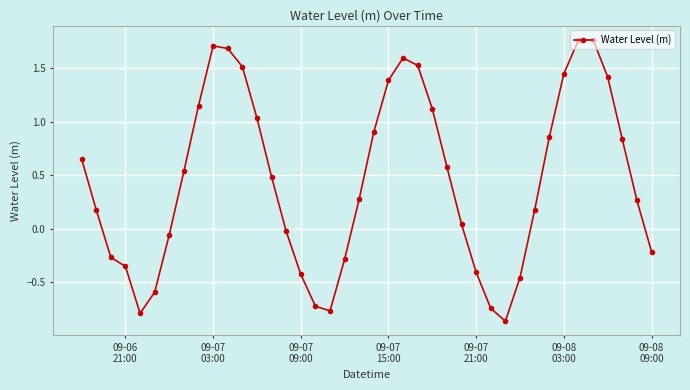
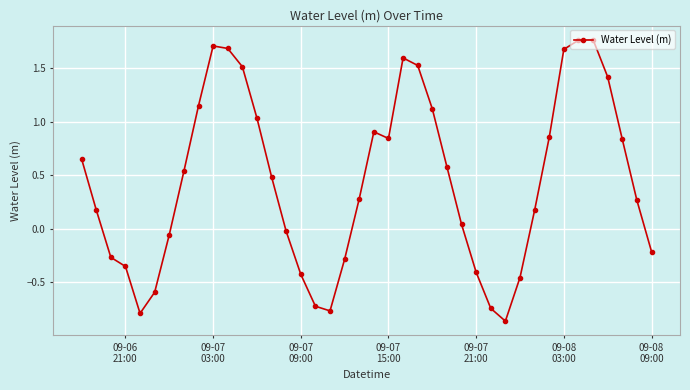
09-07 15:00: 1.39 -> 0.84
09-08 03:00: 1.45 -> 1.68
